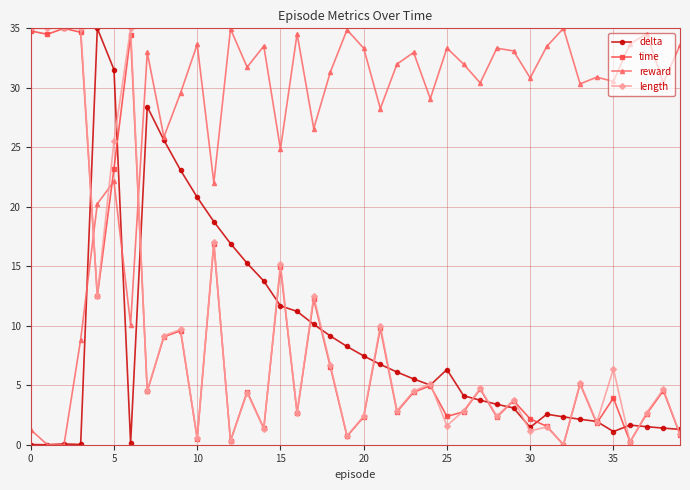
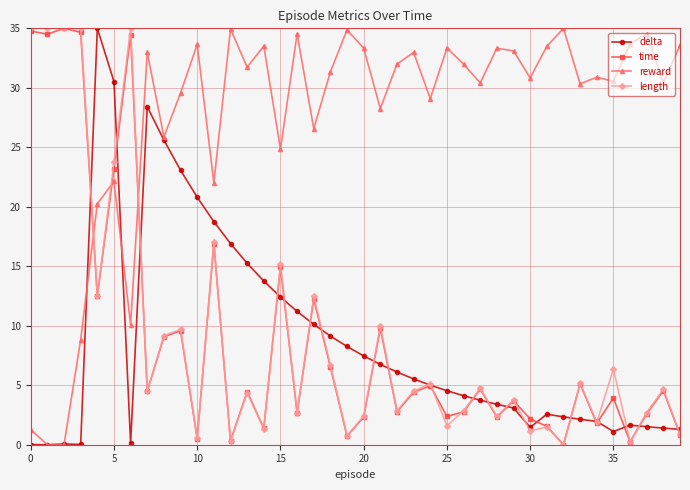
delta, 5: 31.5 -> 30.5
length, 5: 25.5 -> 23.7
delta, 15: 11.7 -> 12.4
delta, 25: 6.3 -> 4.5
